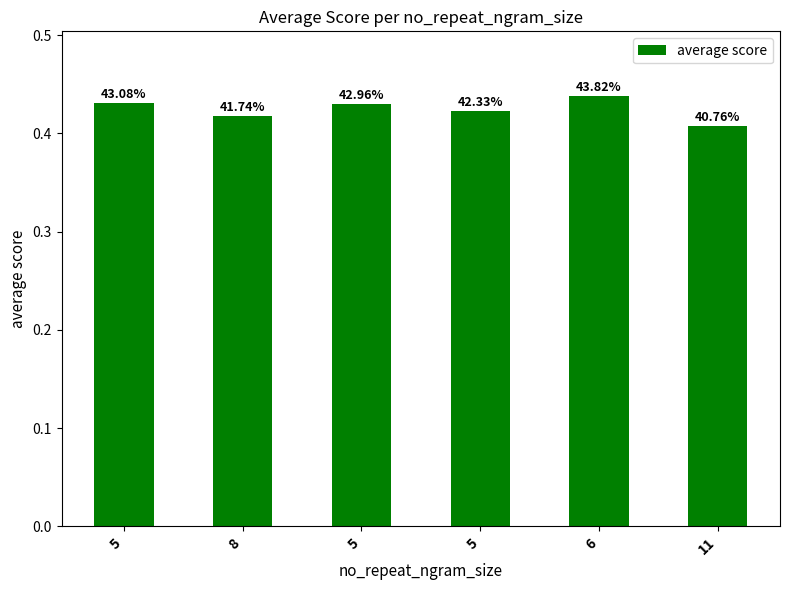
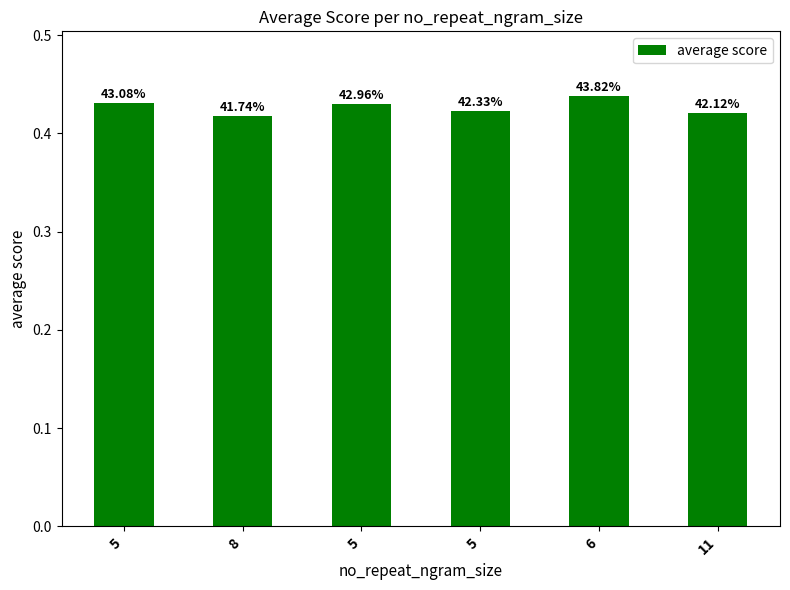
11: 40.76% -> 42.12%
